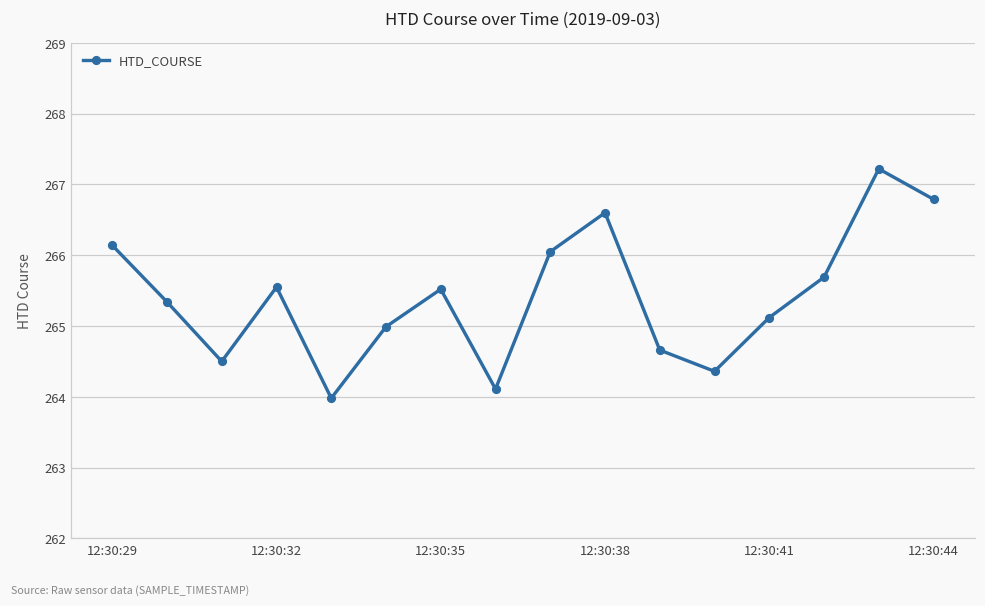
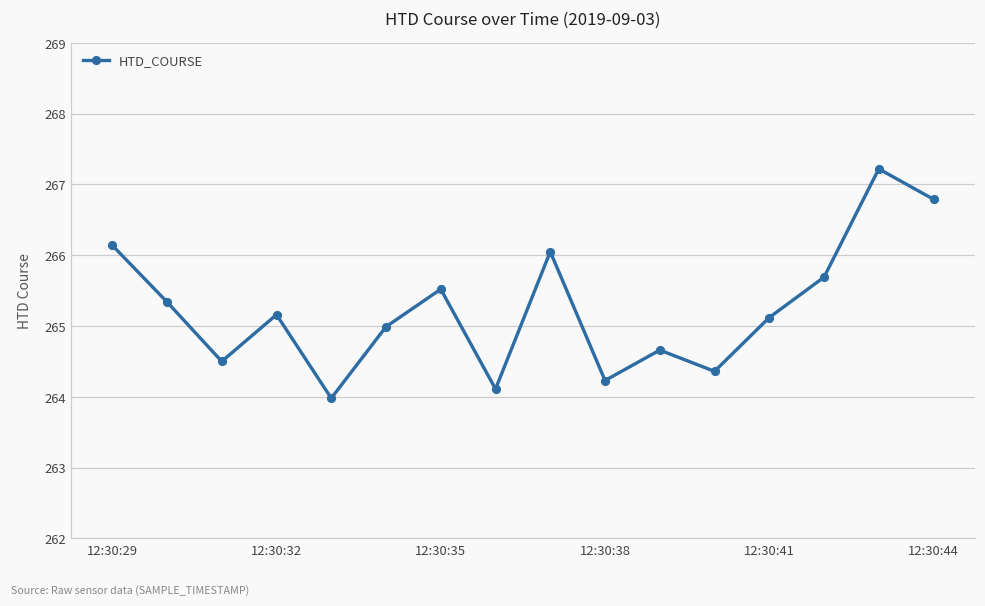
12:30:32: 265.6 -> 265.2
12:30:38: 266.6 -> 264.2
